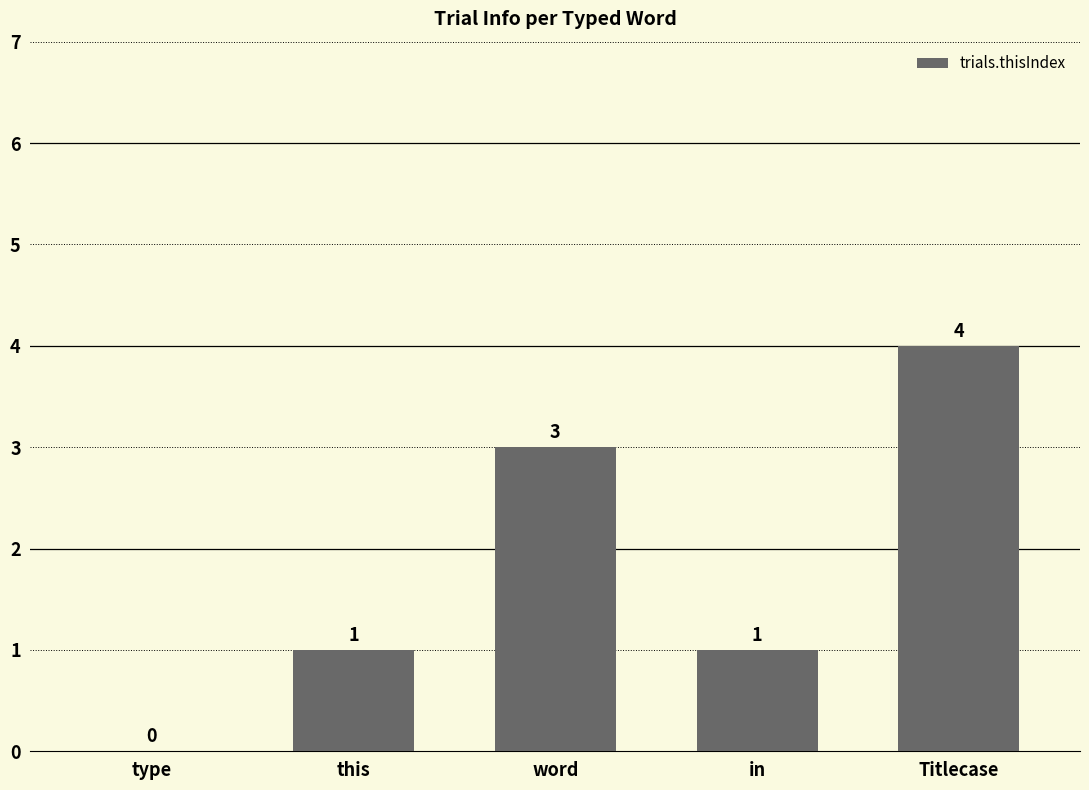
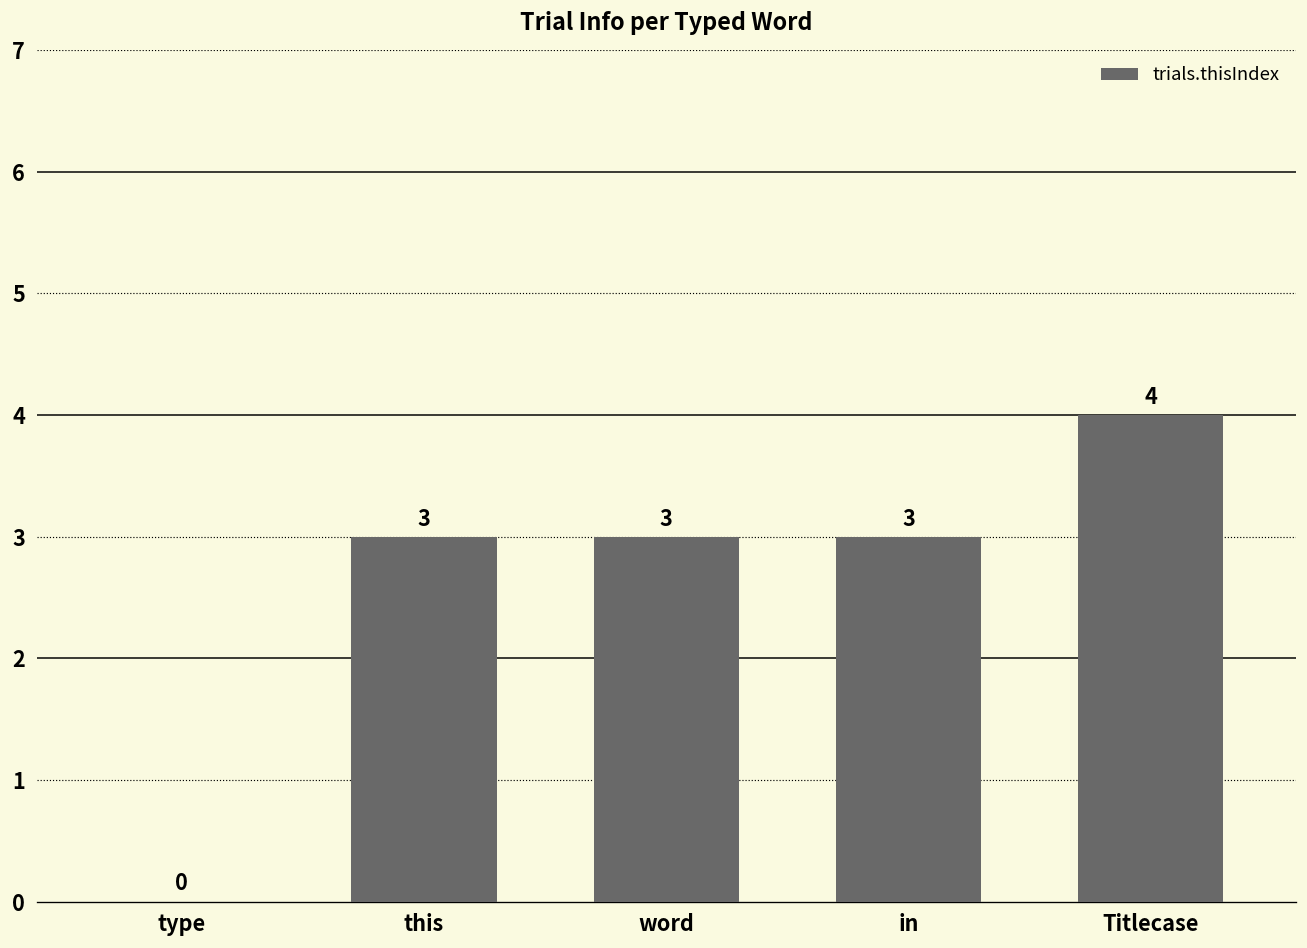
this: 1 -> 3
in: 1 -> 3
